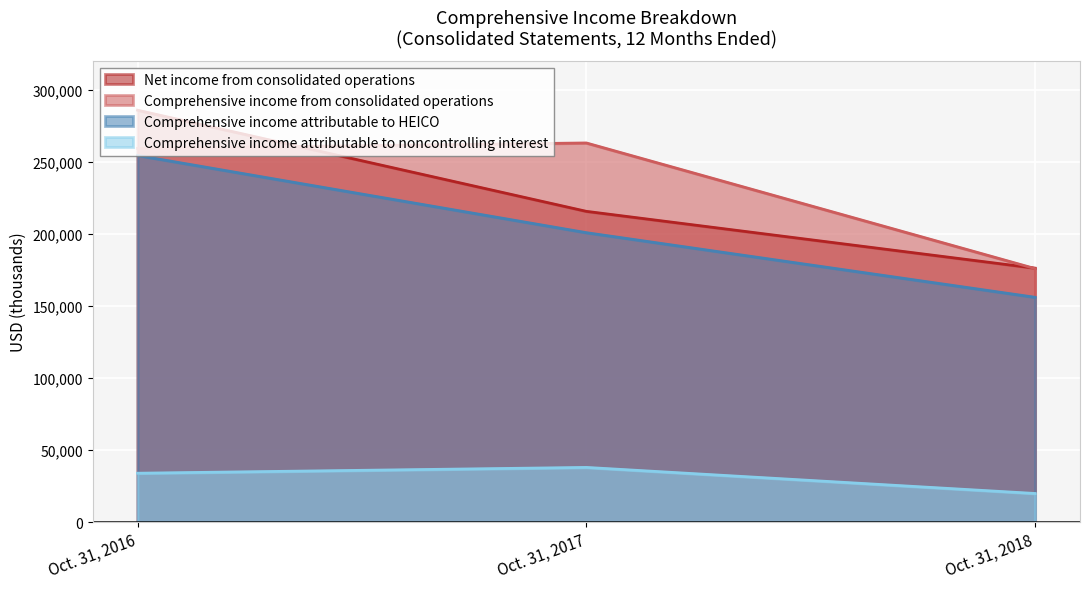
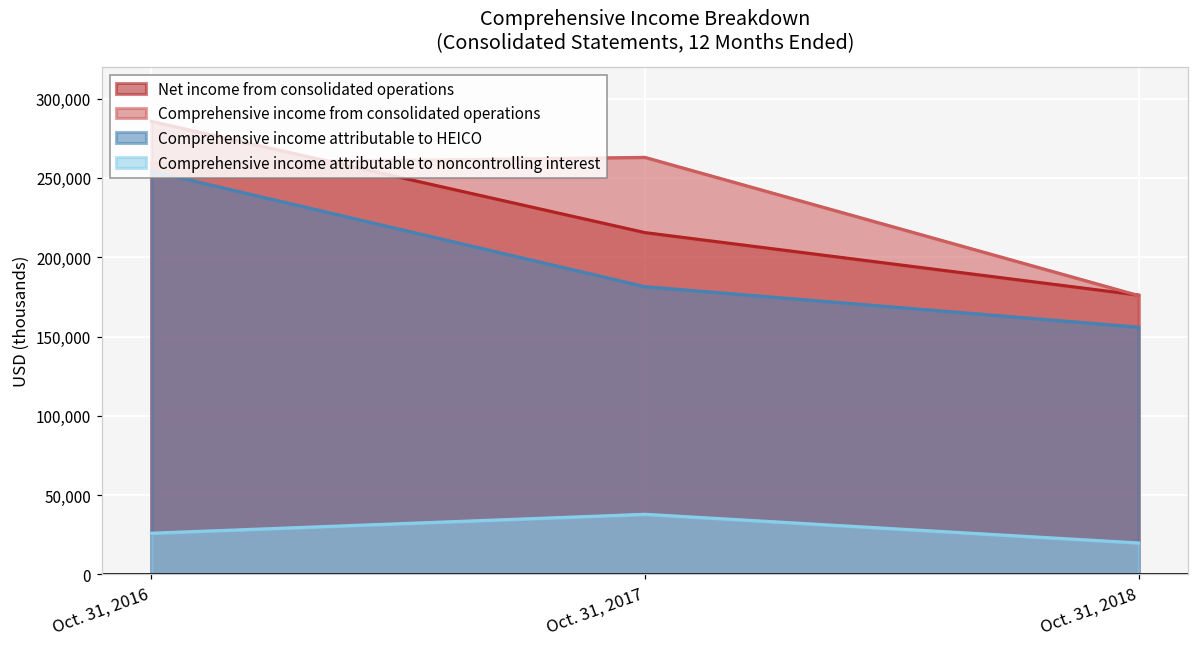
Comprehensive income attributable to noncontrolling interest, Oct. 31, 2016: 34,000 -> 26,000
Comprehensive income attributable to HEICO, Oct. 31, 2017: 201,000 -> 181,000
